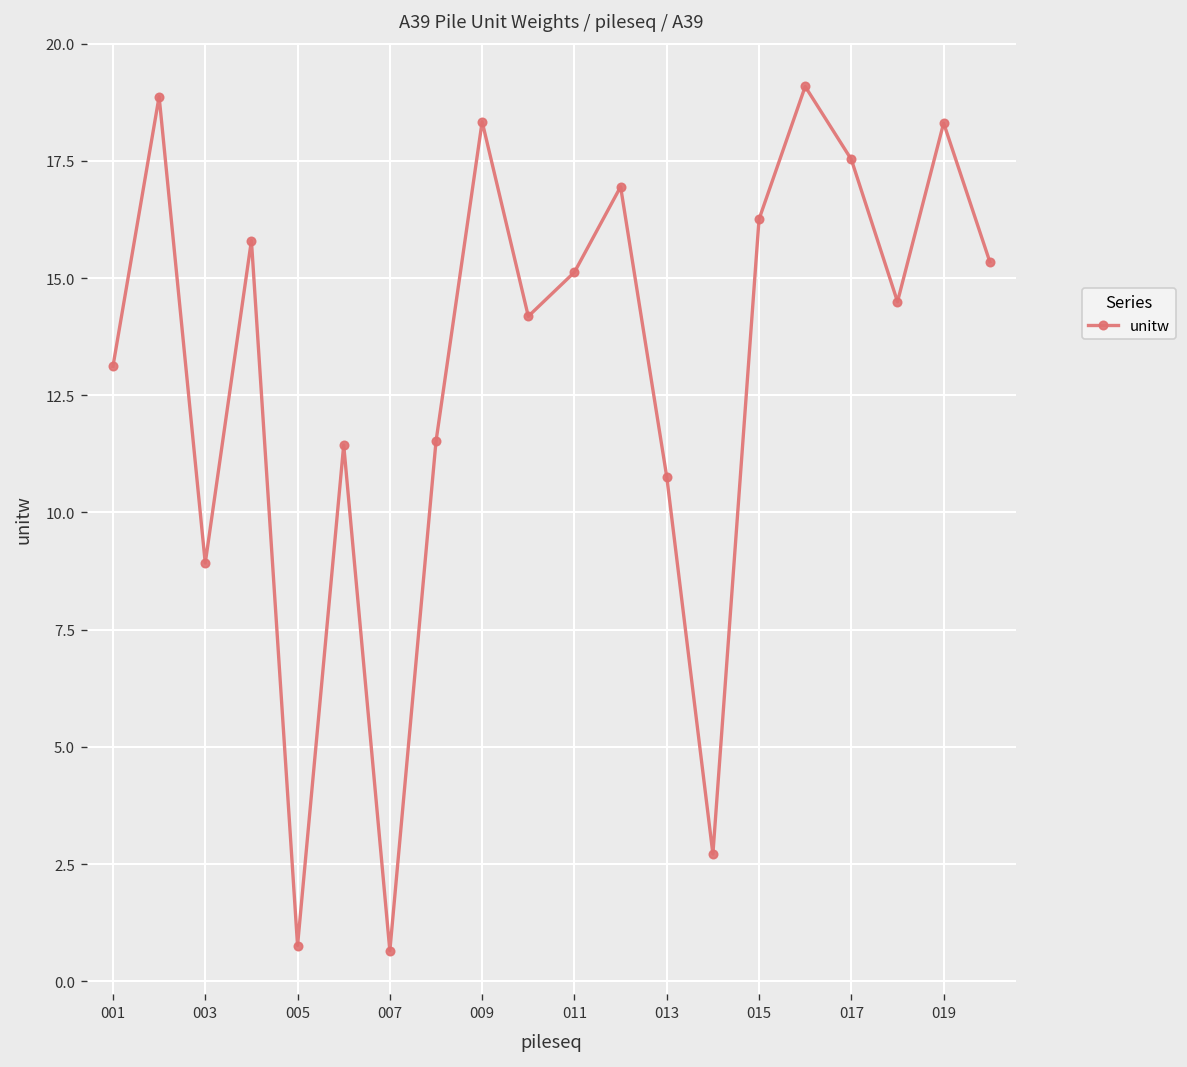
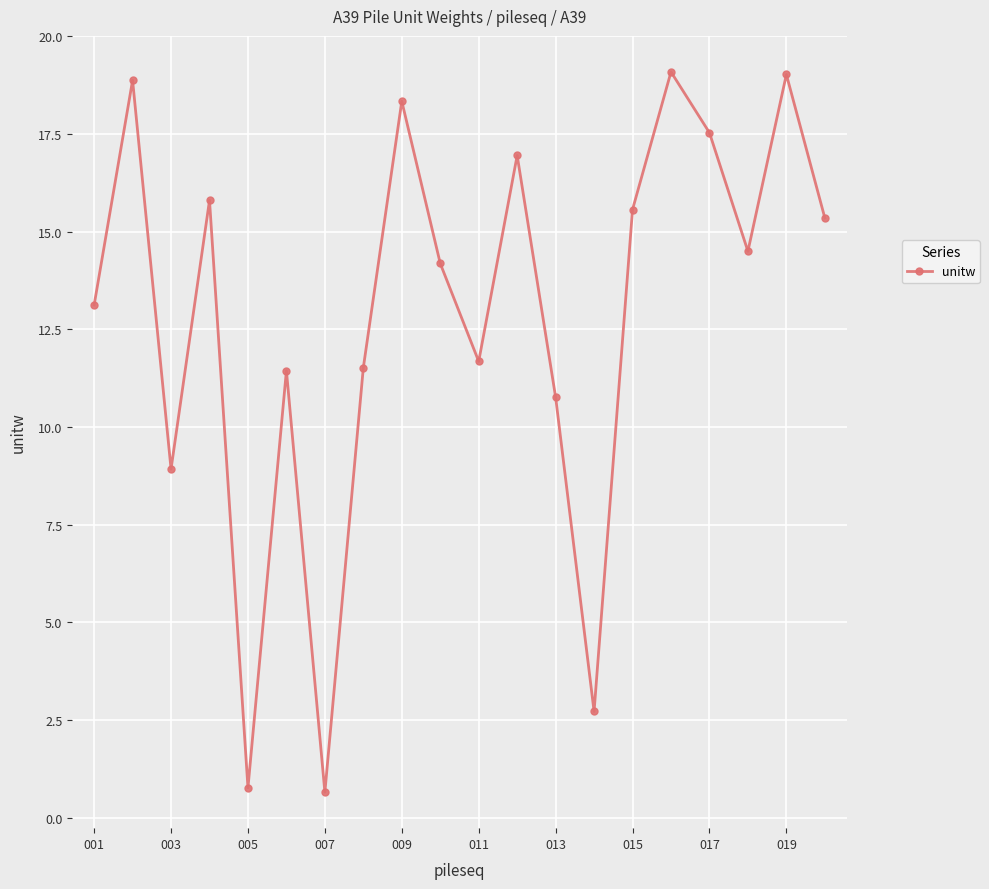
011: 15.1 -> 11.7
015: 16.3 -> 15.6
019: 18.3 -> 19.0
